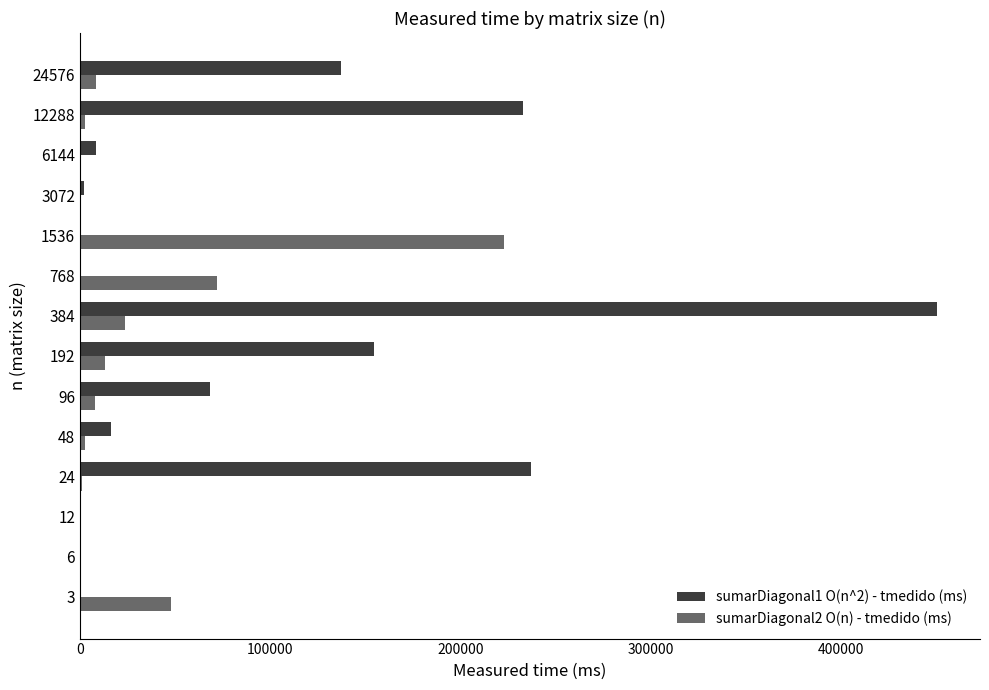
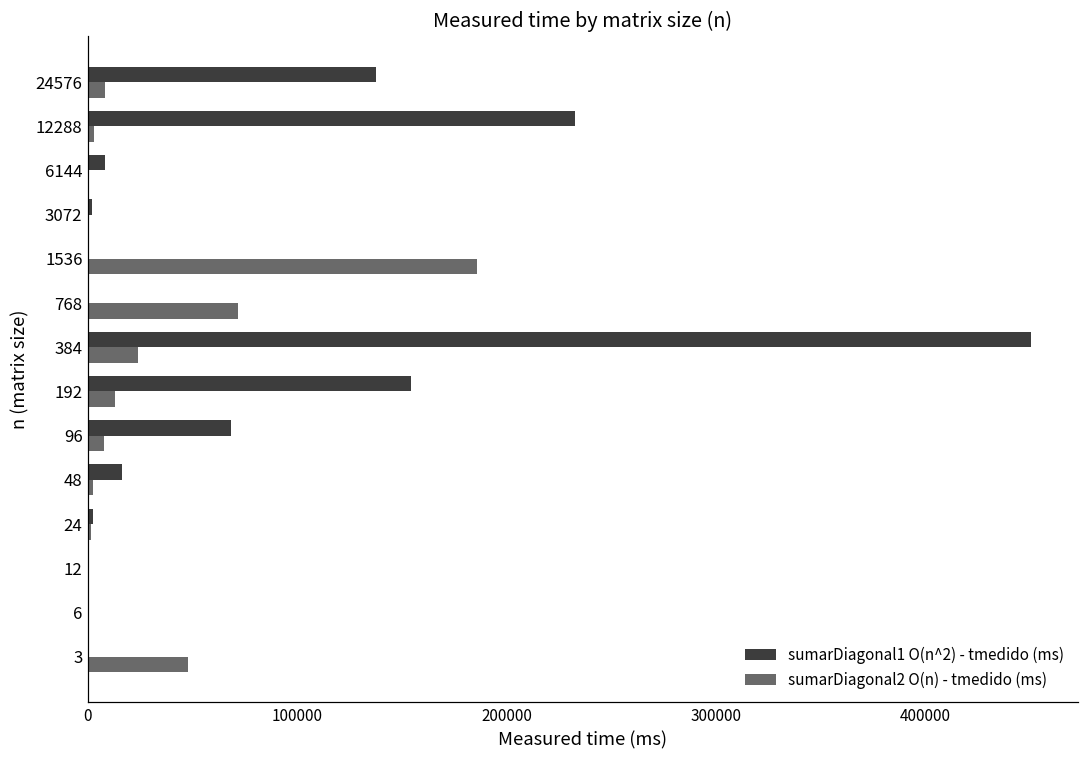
sumarDiagonal2 O(n) - tmedido (ms), 1536: 223000 -> 186000
sumarDiagonal1 O(n^2) - tmedido (ms), 24: 237000 -> 2000
